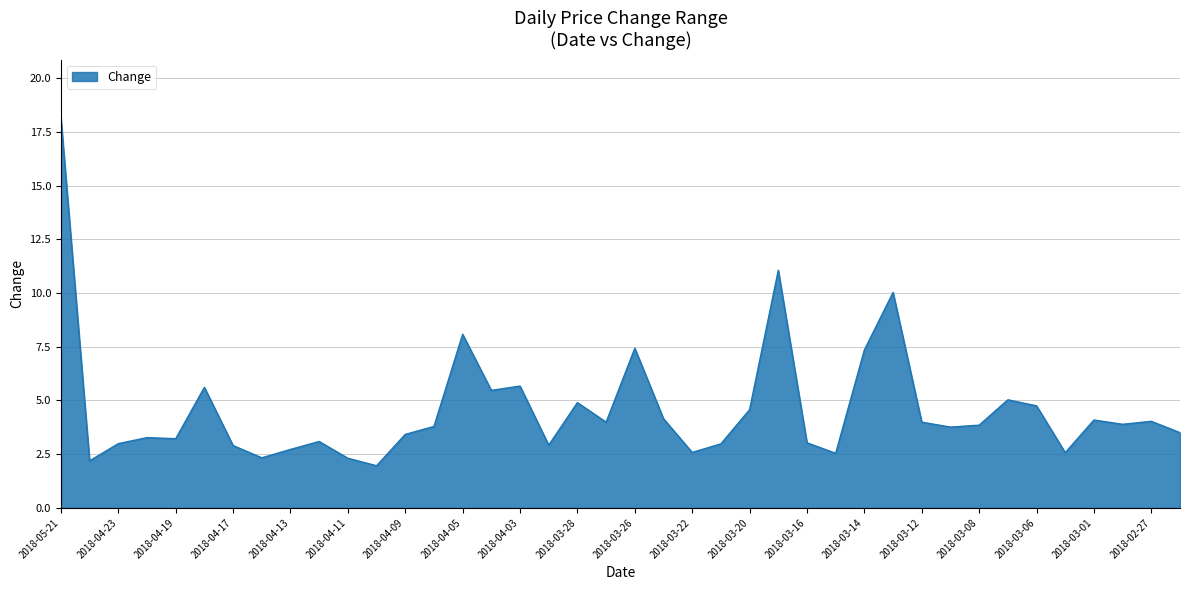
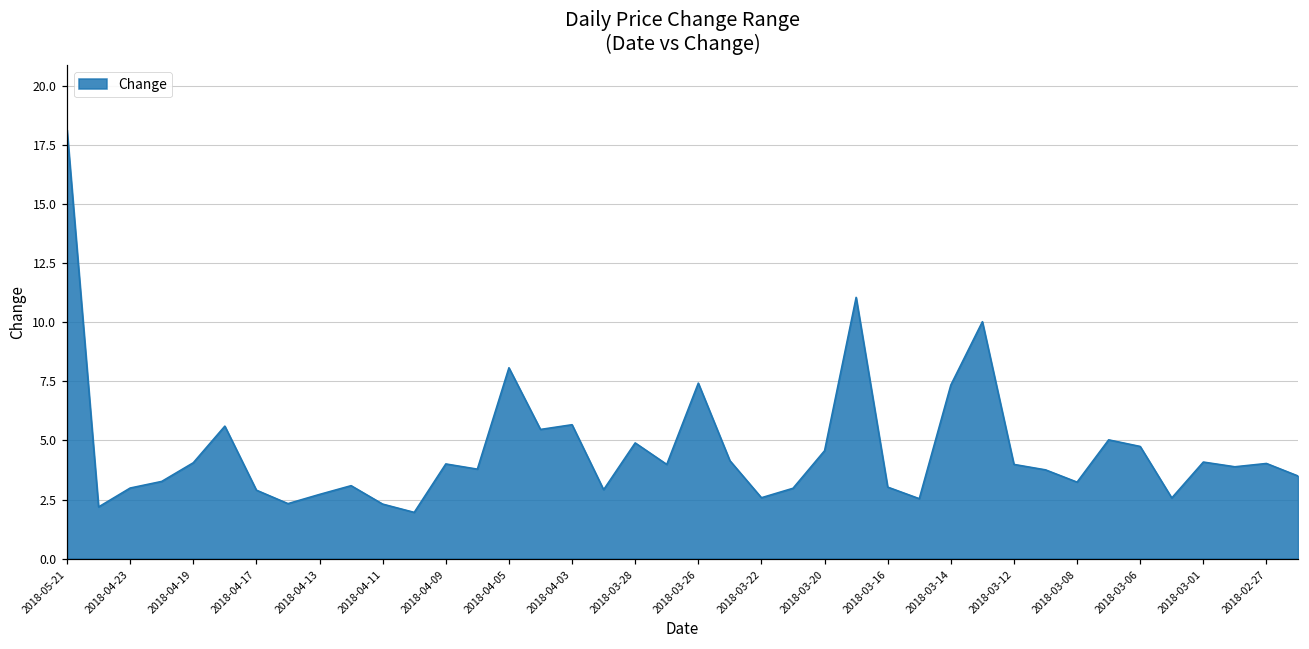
2018-04-19: 3.2 -> 4.1
2018-04-09: 3.4 -> 4.0
2018-03-08: 3.9 -> 3.2
